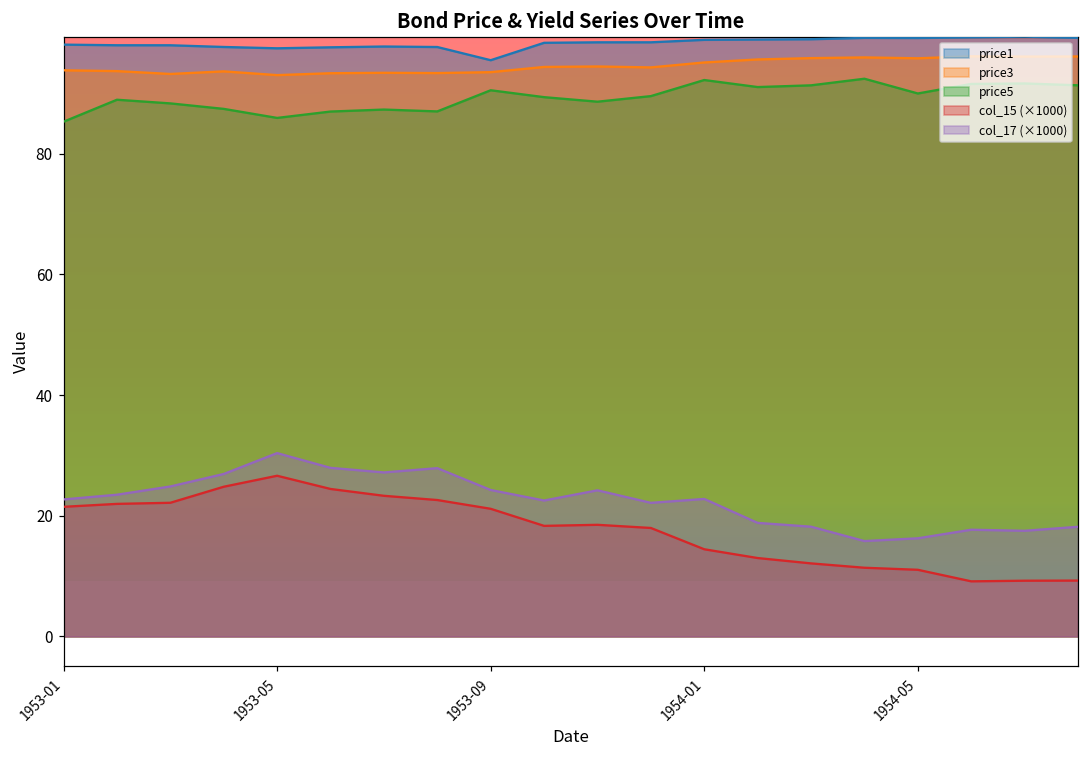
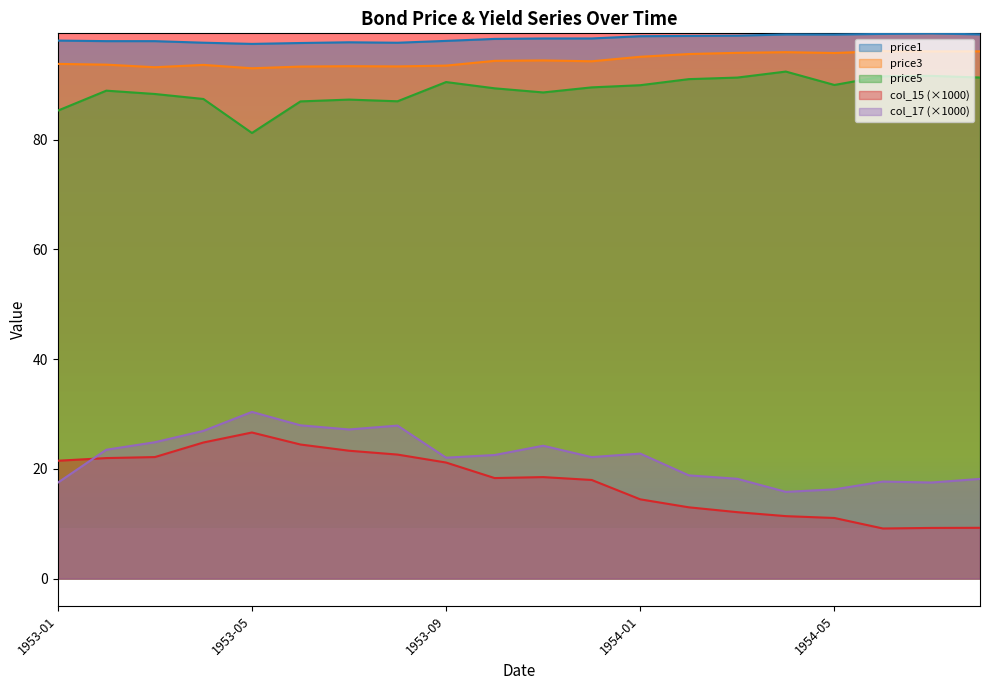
col_17 (×1000), 1953-01: 23 -> 17
price5, 1953-05: 86 -> 81
price1, 1953-09: 95 -> 98
col_17 (×1000), 1953-09: 24 -> 22
price5, 1954-01: 92 -> 90
